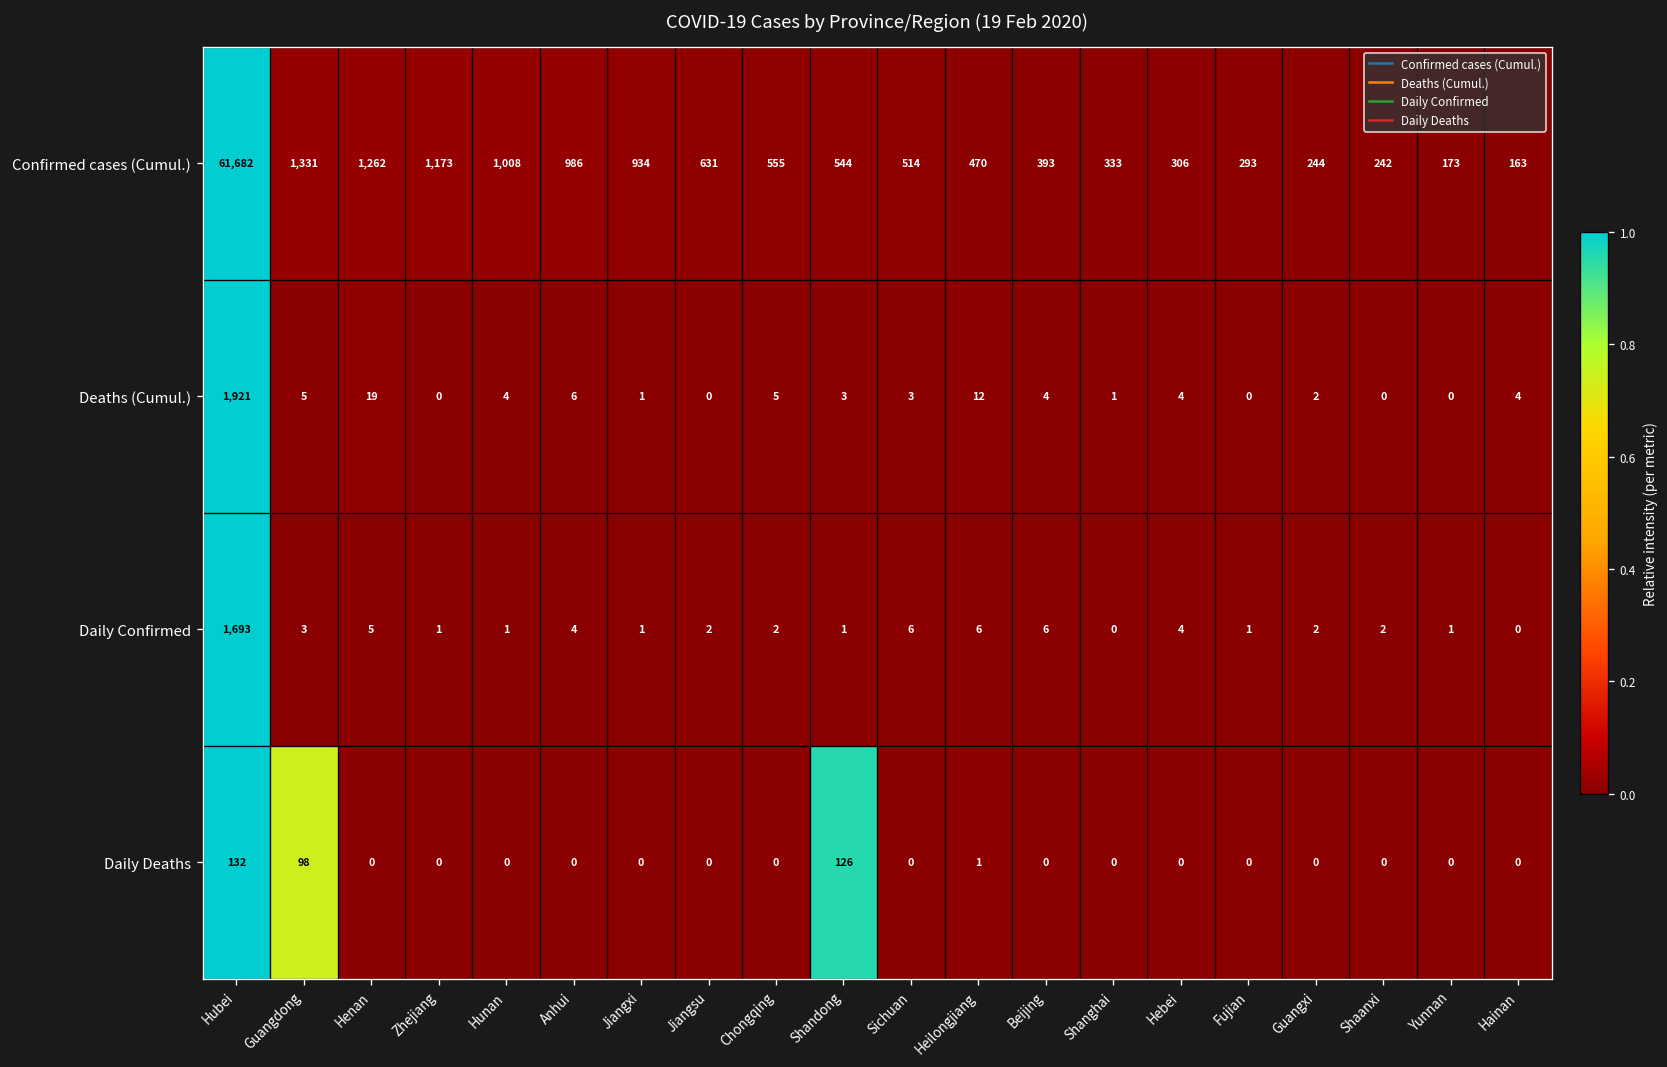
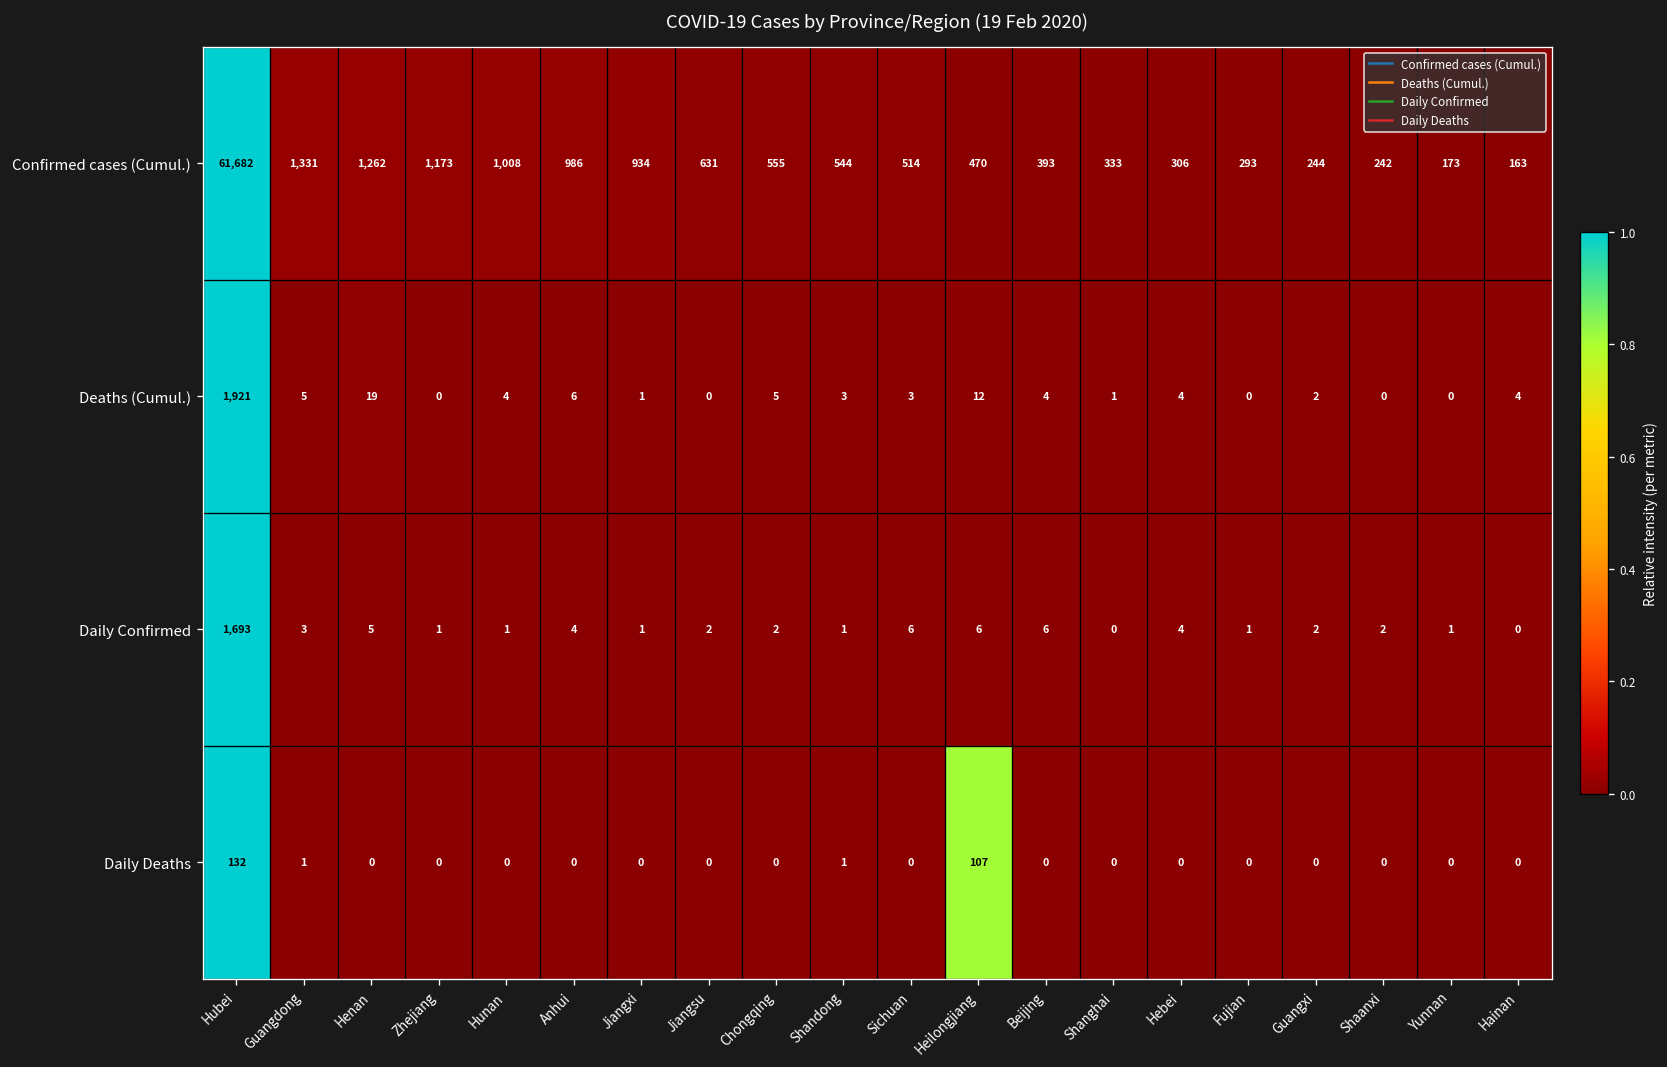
Daily Deaths, Guangdong: 98 -> 1
Daily Deaths, Shandong: 126 -> 1
Daily Deaths, Heilongjiang: 1 -> 107
